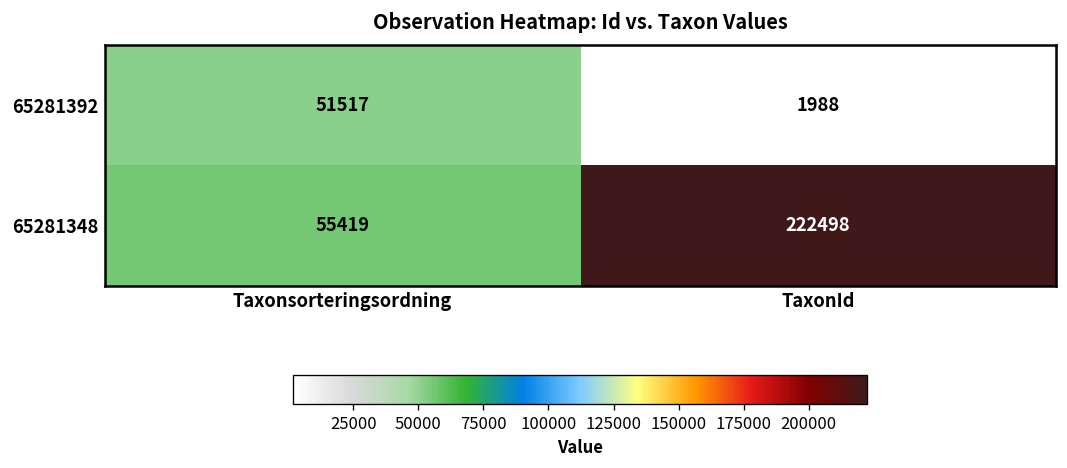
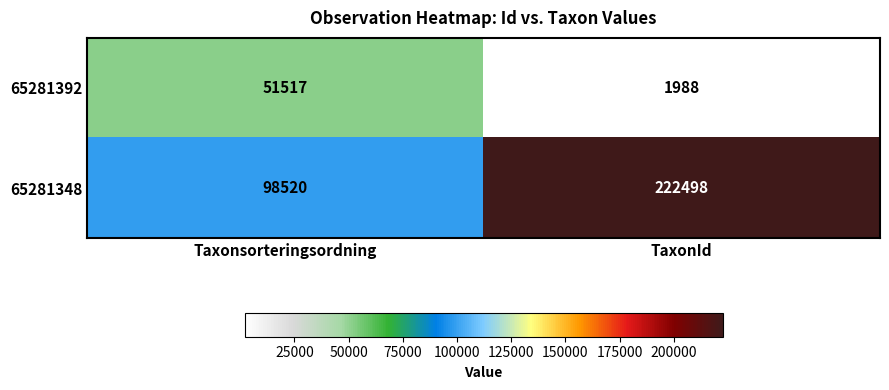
65281348, Taxonsorteringsordning: 55419 -> 98520
